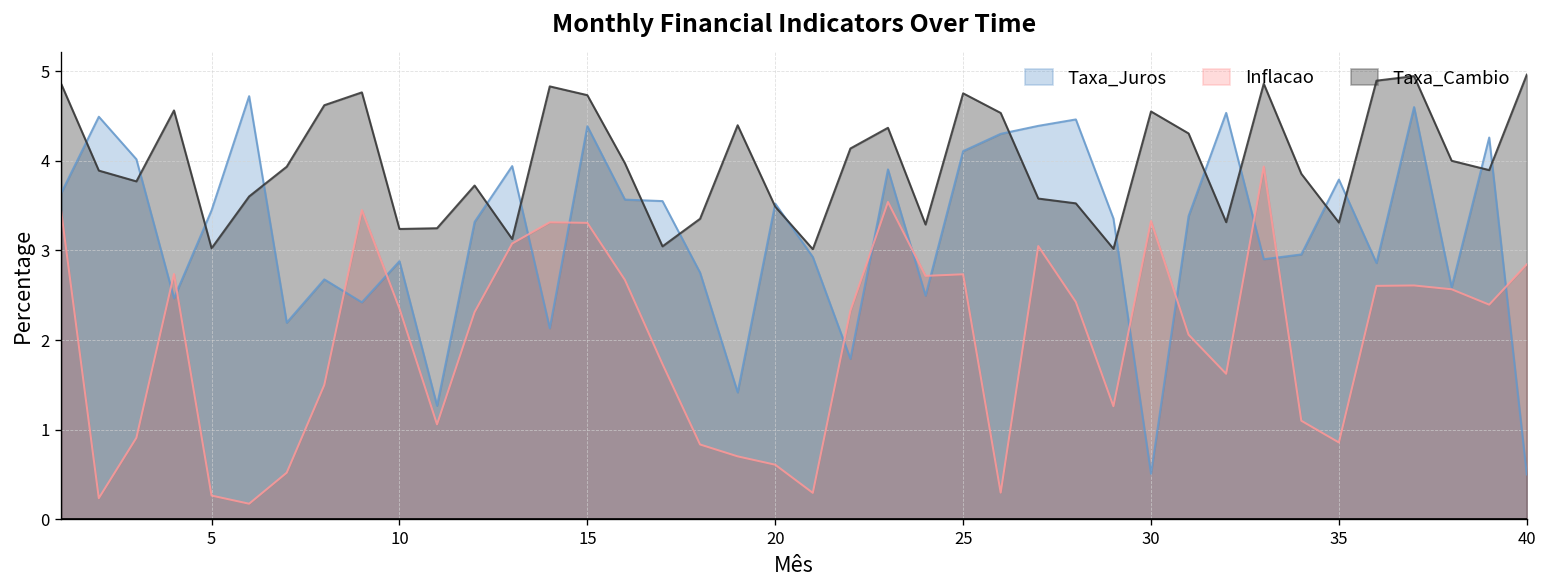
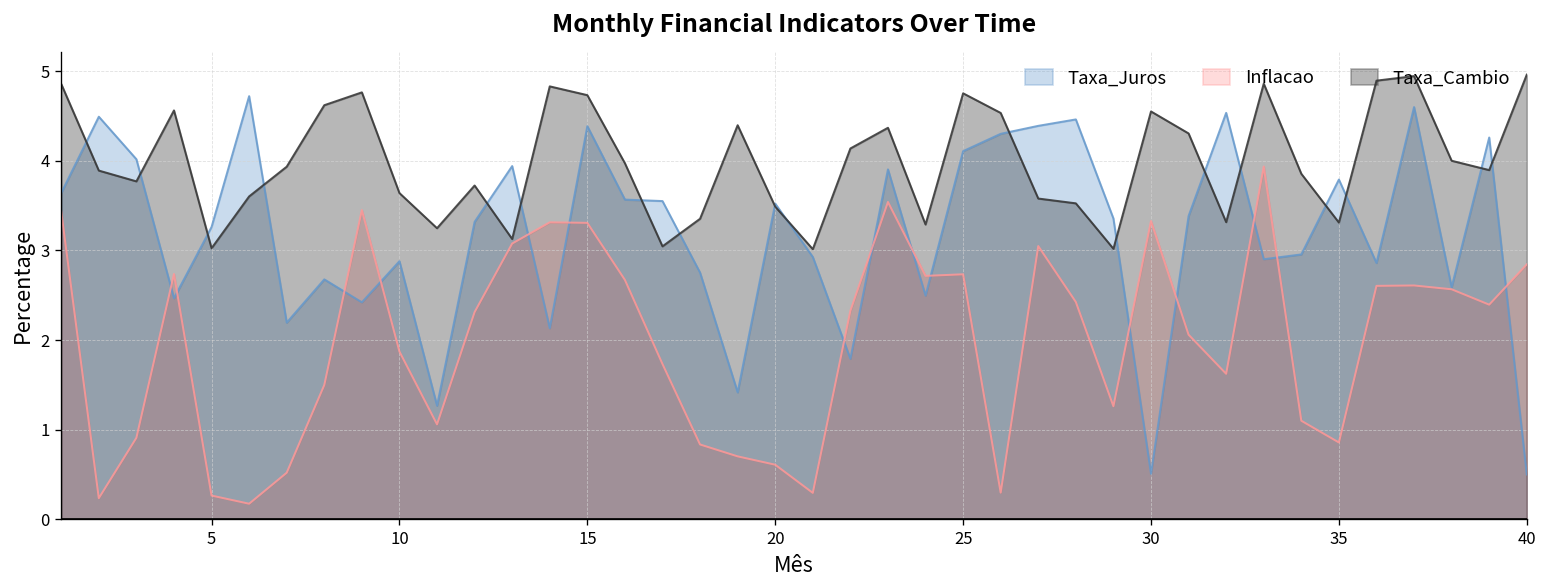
Taxa_Juros, 5: 3.4 -> 3.3
Inflacao, 10: 2.4 -> 1.9
Taxa_Cambio, 10: 3.2 -> 3.6
